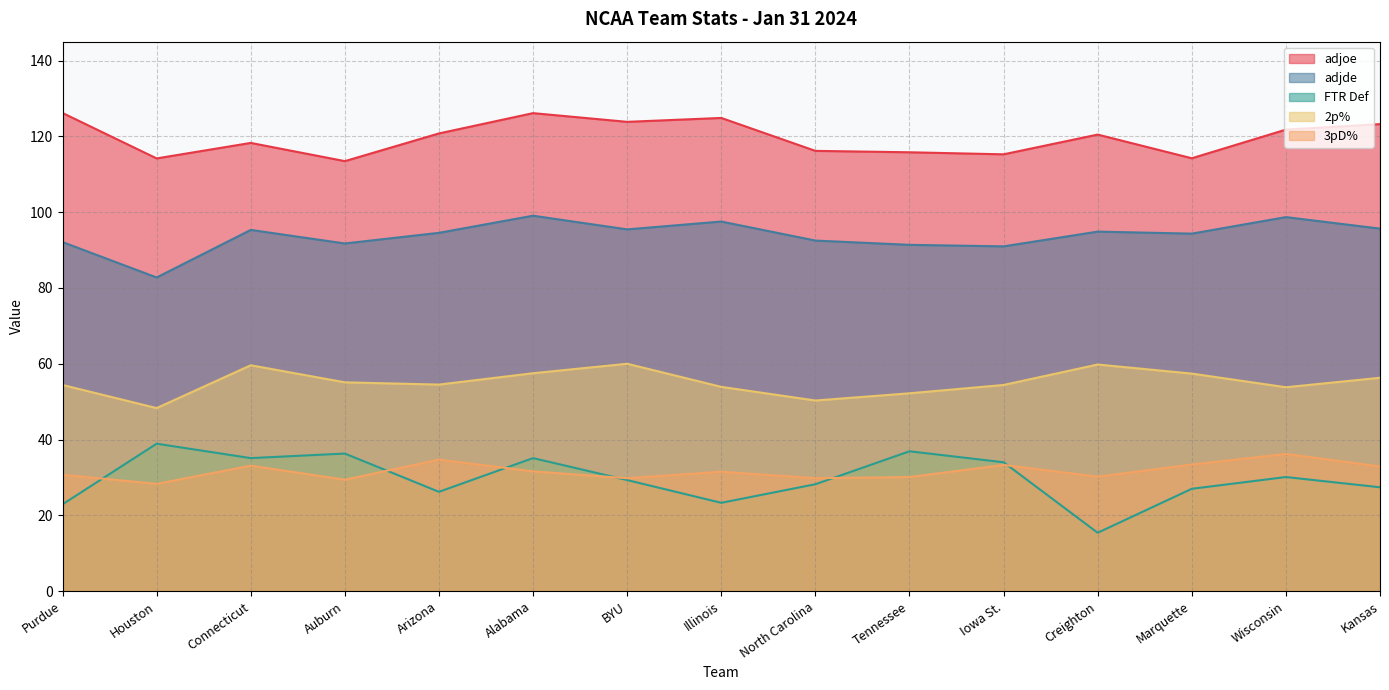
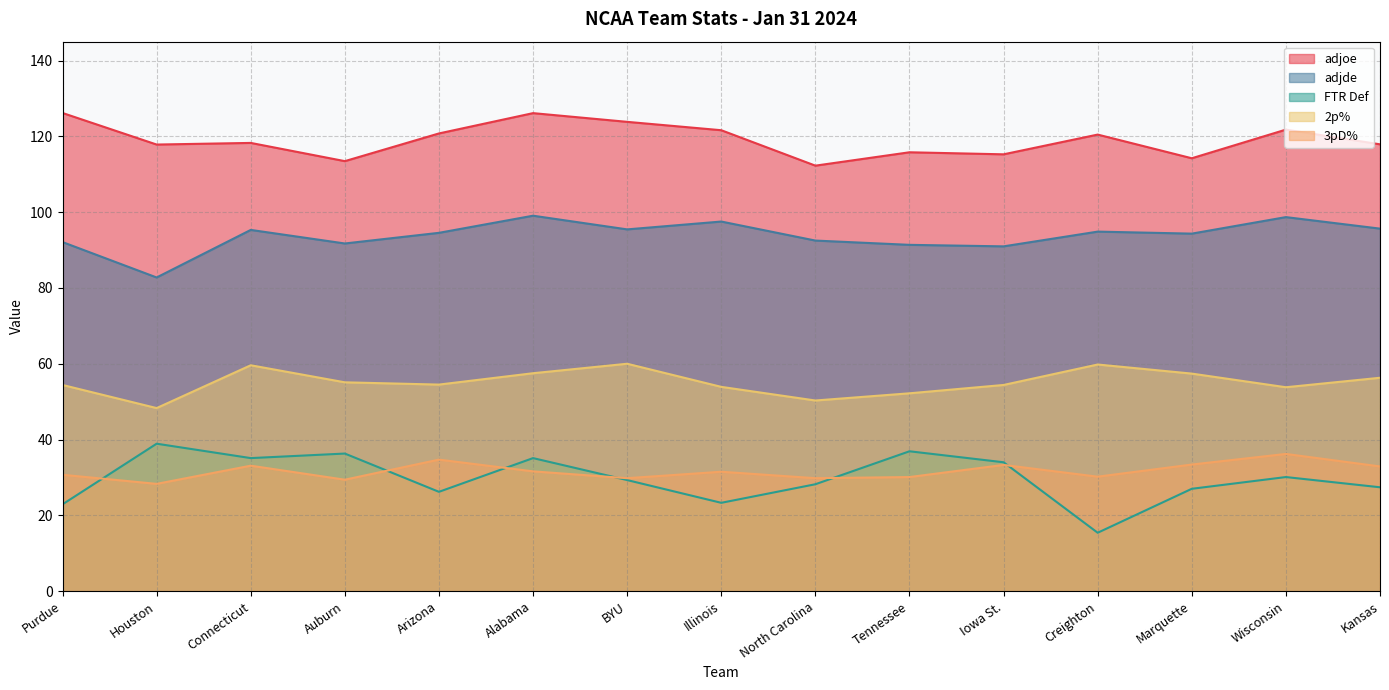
adjoe, Houston: 114 -> 118
adjoe, Illinois: 125 -> 122
adjoe, North Carolina: 116 -> 112
adjoe, Kansas: 123 -> 118
